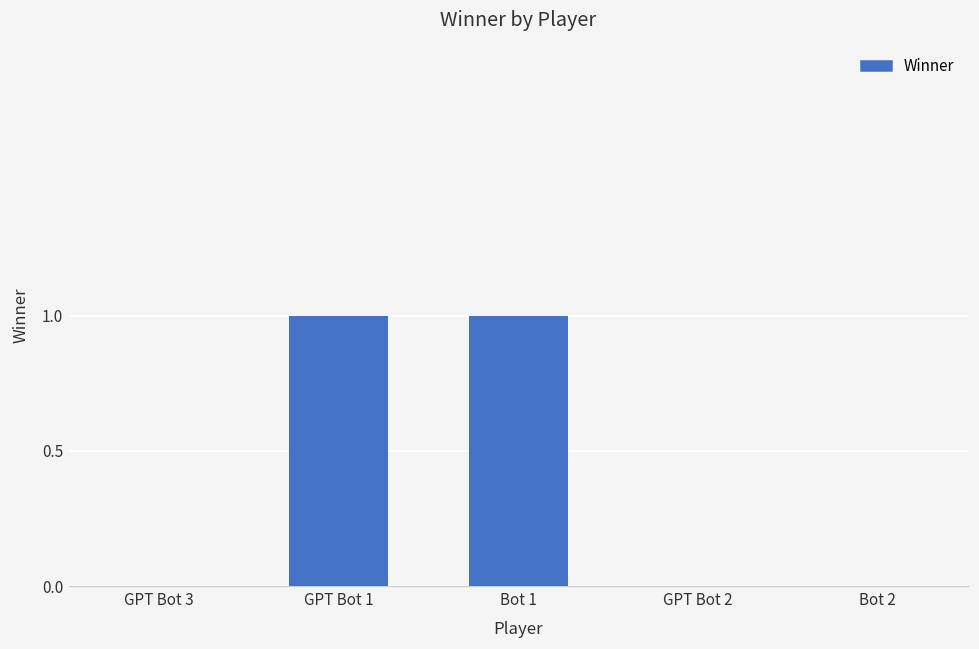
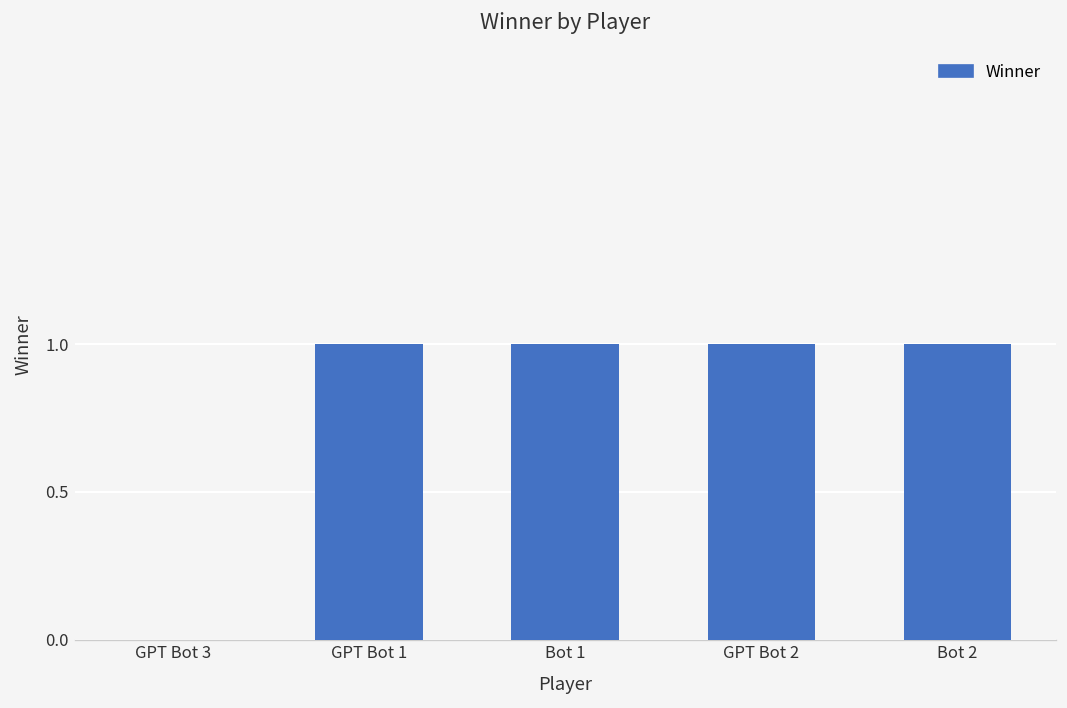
GPT Bot 2: 0 -> 1
Bot 2: 0 -> 1
